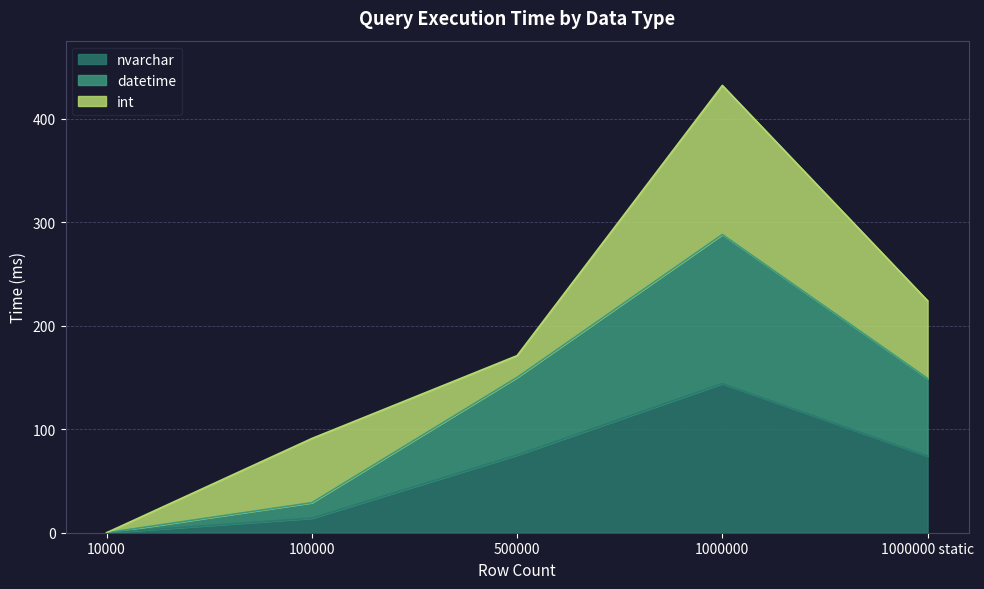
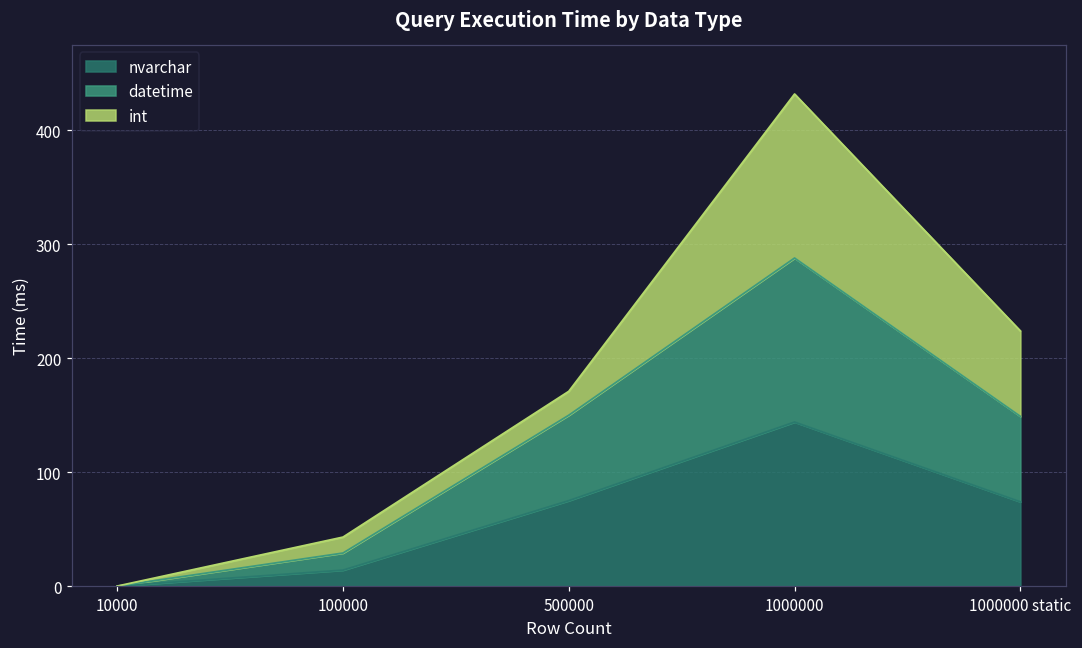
int, 100000: 62 -> 14
